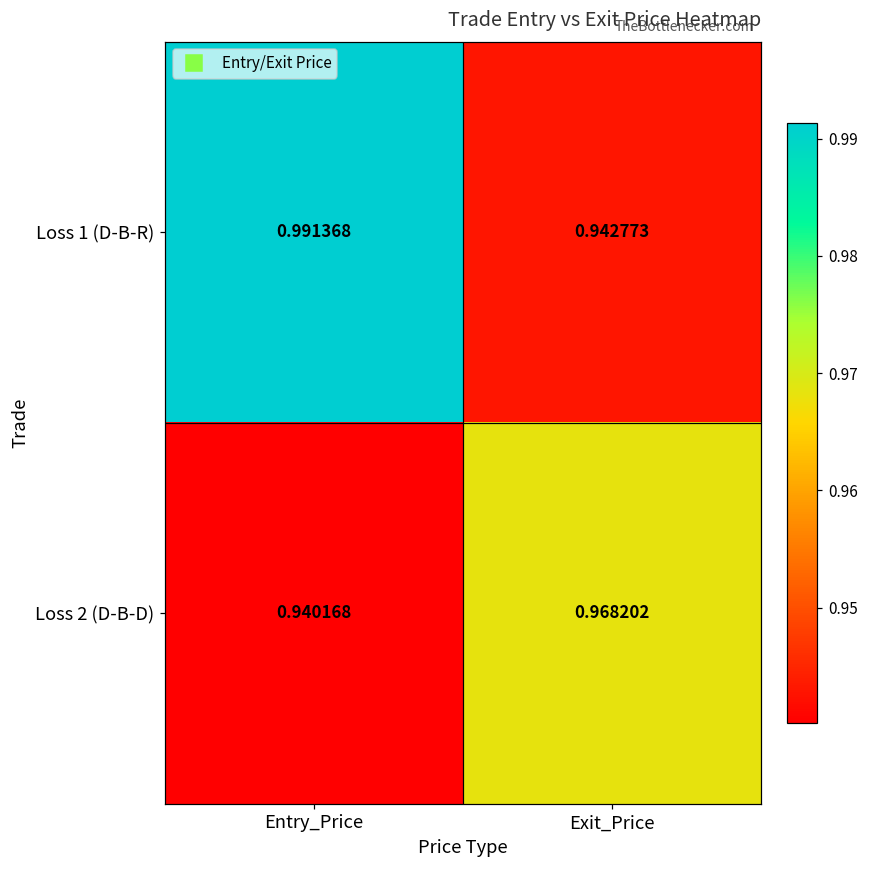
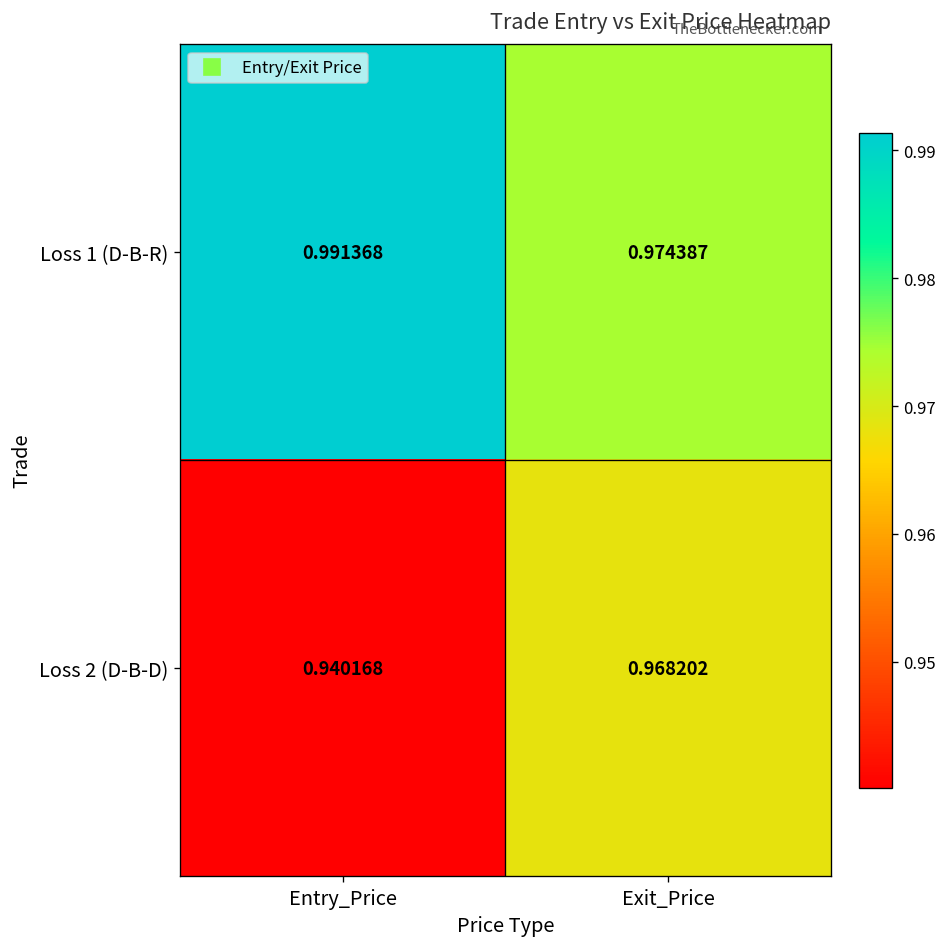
Loss 1 (D-B-R), Exit_Price: 0.942773 -> 0.974387
